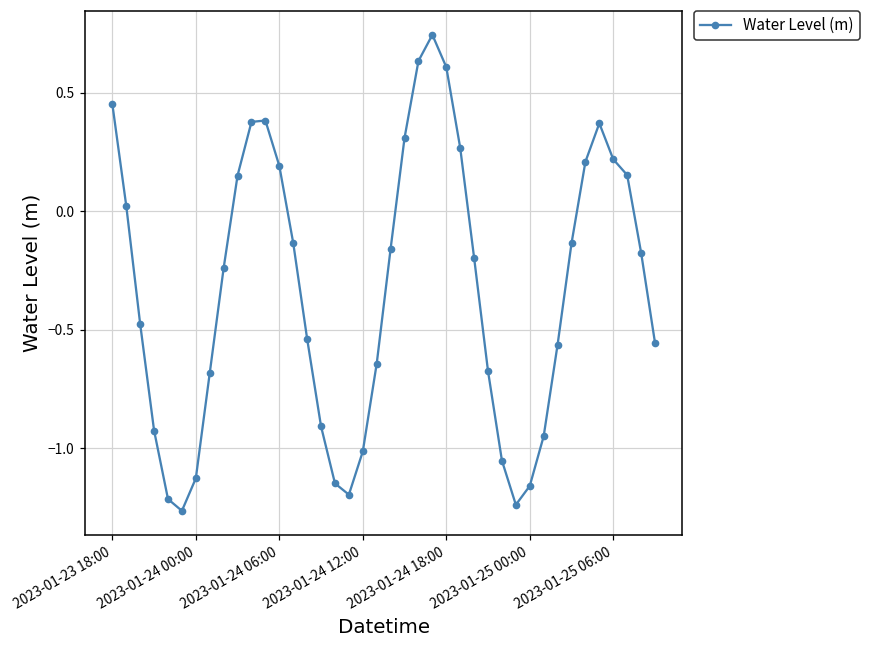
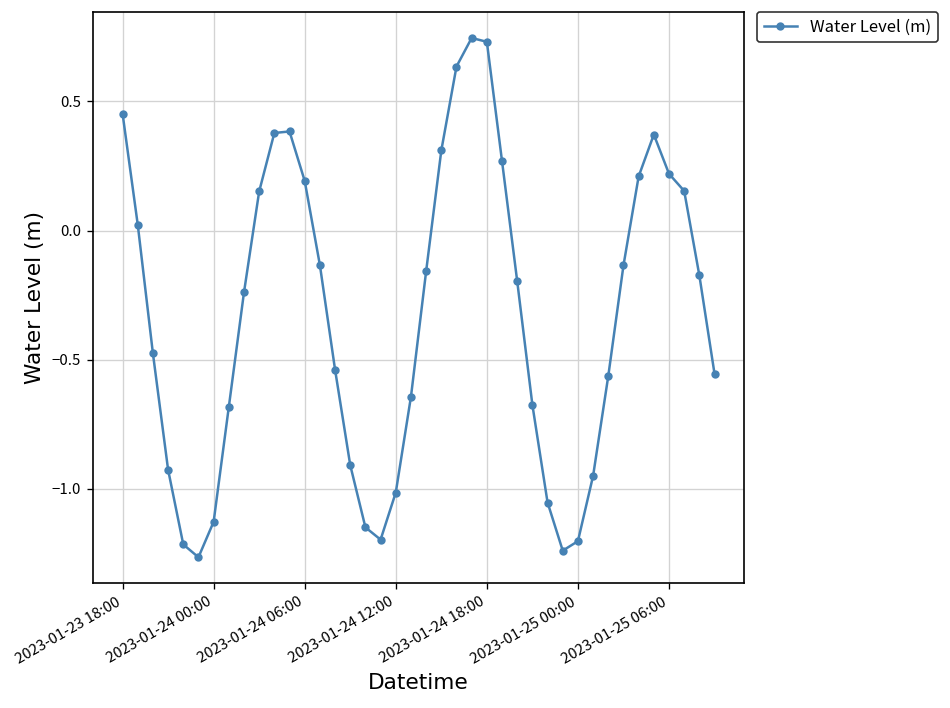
2023-01-24 18:00: 0.61 -> 0.73
2023-01-25 00:00: -1.16 -> -1.20
